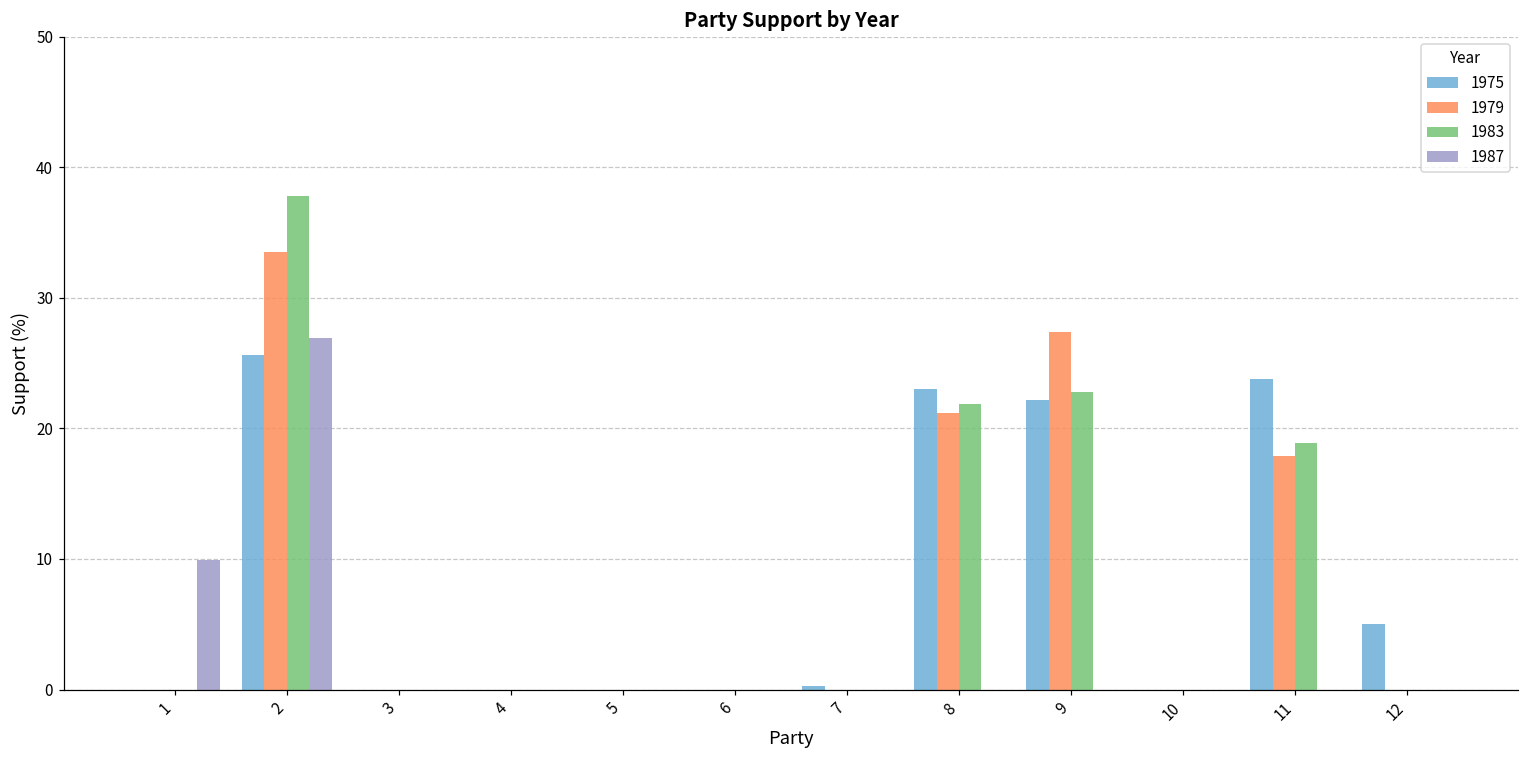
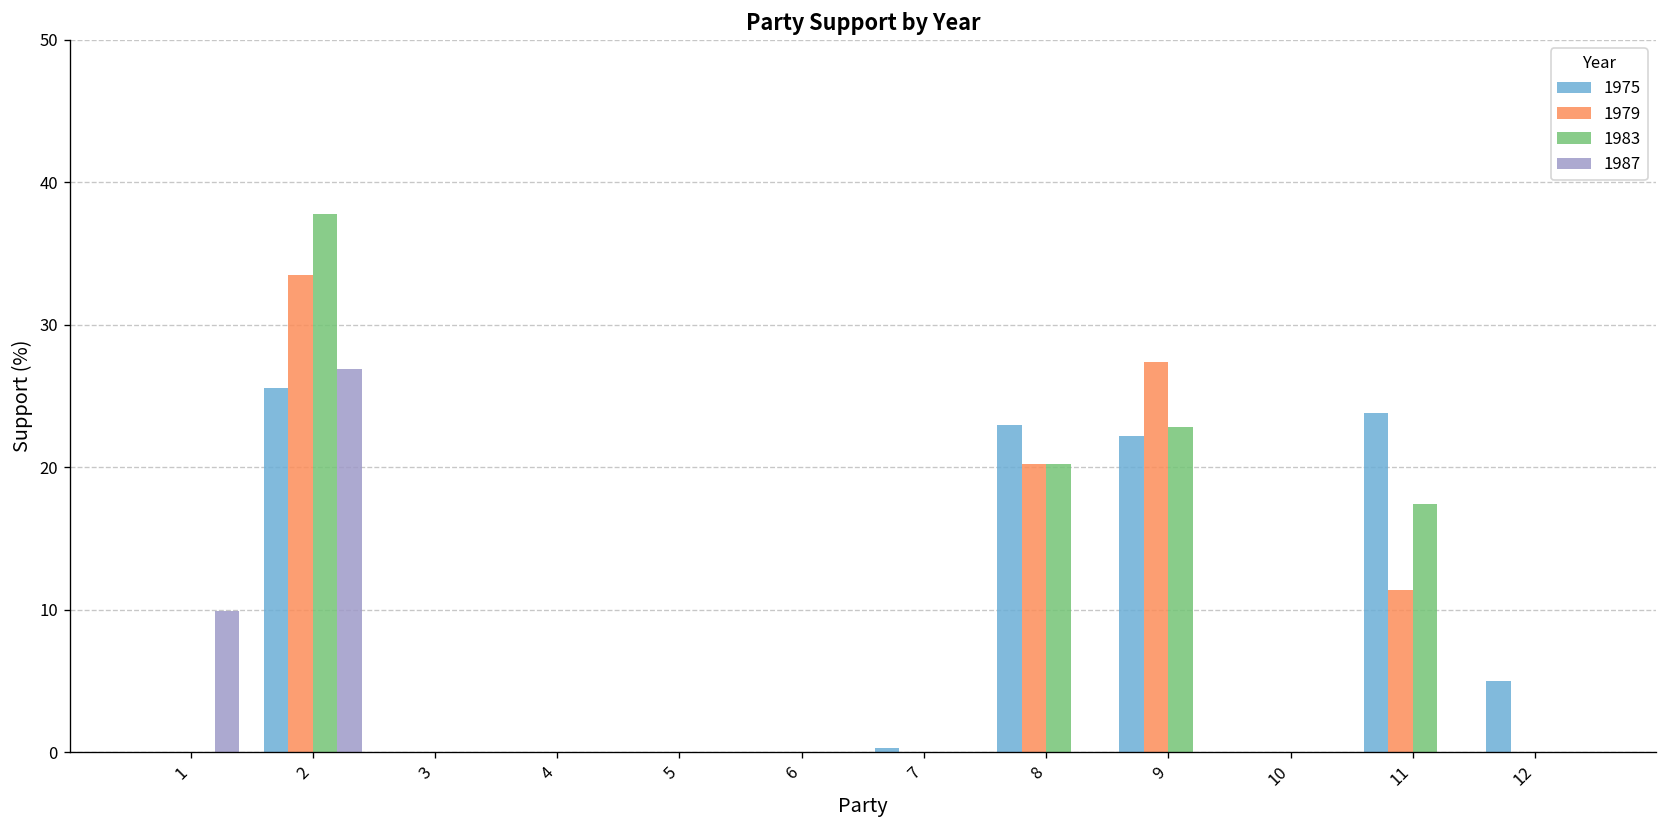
1979, 8: 21.2 -> 20.2
1983, 8: 21.9 -> 20.2
1979, 11: 17.9 -> 11.4
1983, 11: 18.9 -> 17.4
